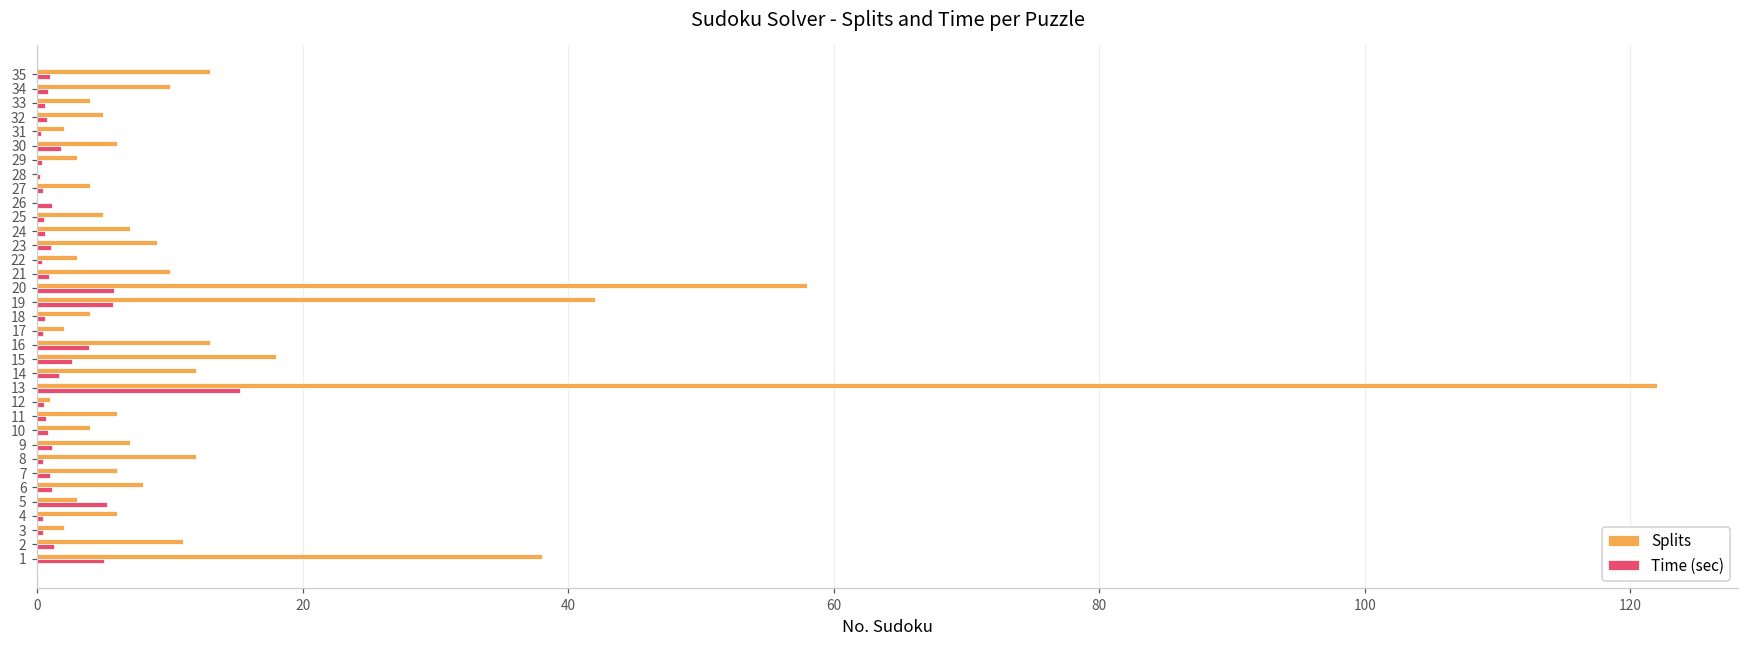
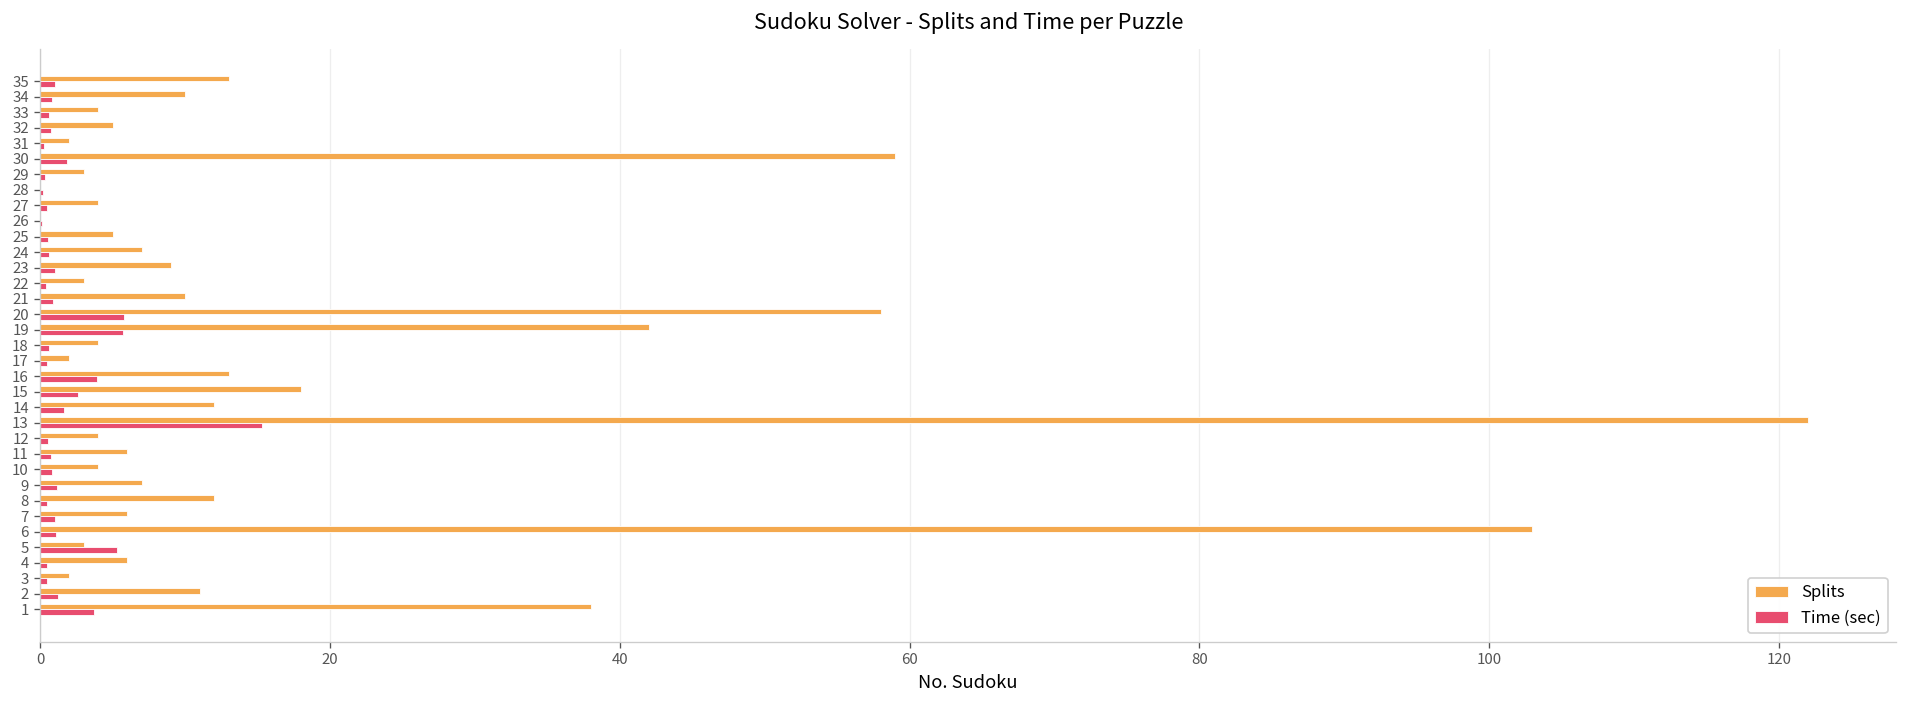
Splits, 30: 6 -> 59
Time (sec), 26: 1.2 -> 0.1
Splits, 12: 1 -> 4
Splits, 6: 8 -> 103
Time (sec), 1: 5.0 -> 3.7
